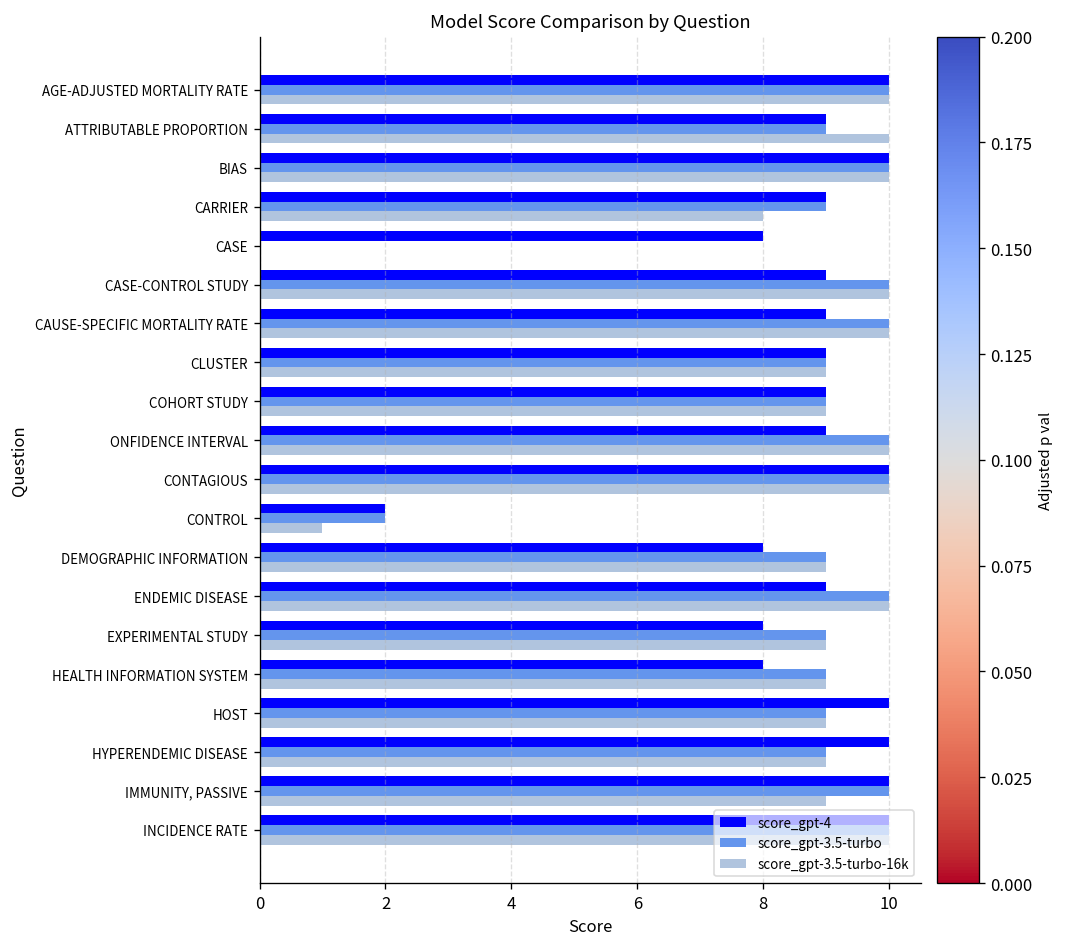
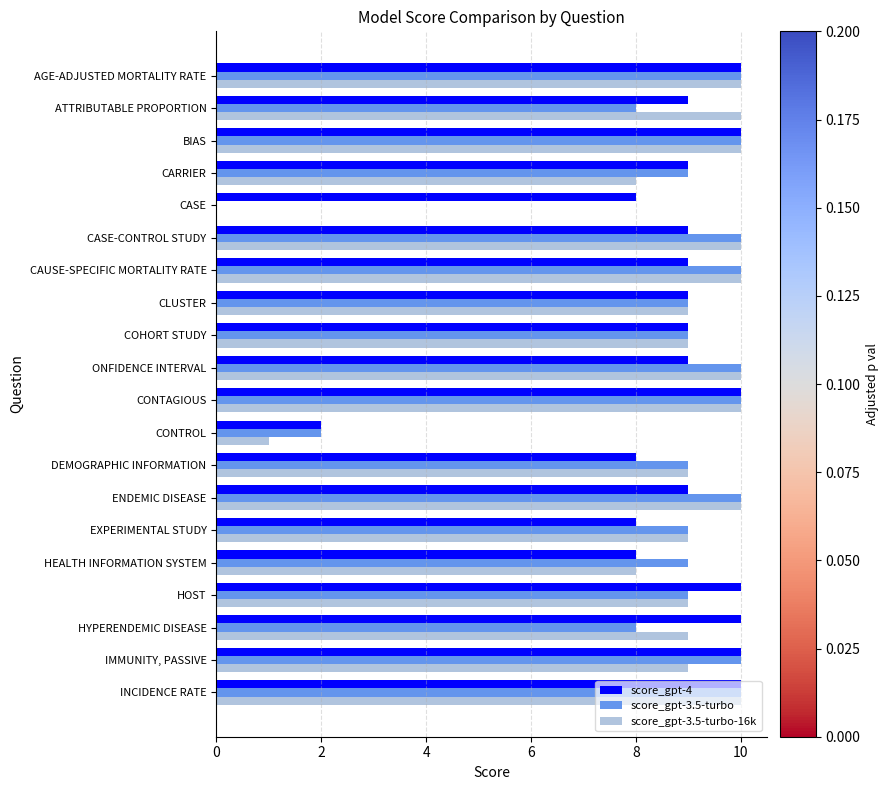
score_gpt-3.5-turbo, ATTRIBUTABLE PROPORTION: 9 -> 8
score_gpt-3.5-turbo-16k, HEALTH INFORMATION SYSTEM: 9 -> 8
score_gpt-3.5-turbo, HYPERENDEMIC DISEASE: 9 -> 8
